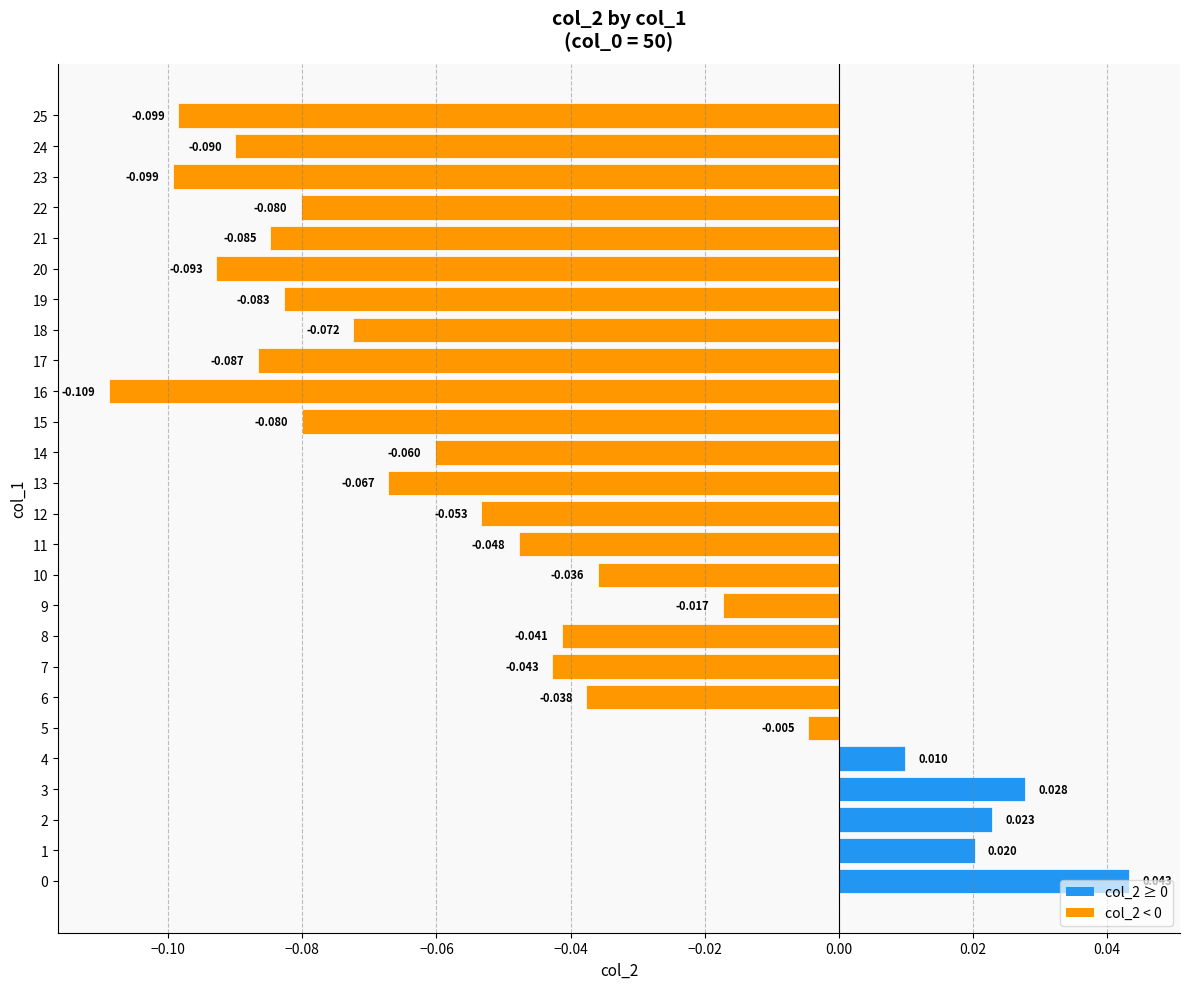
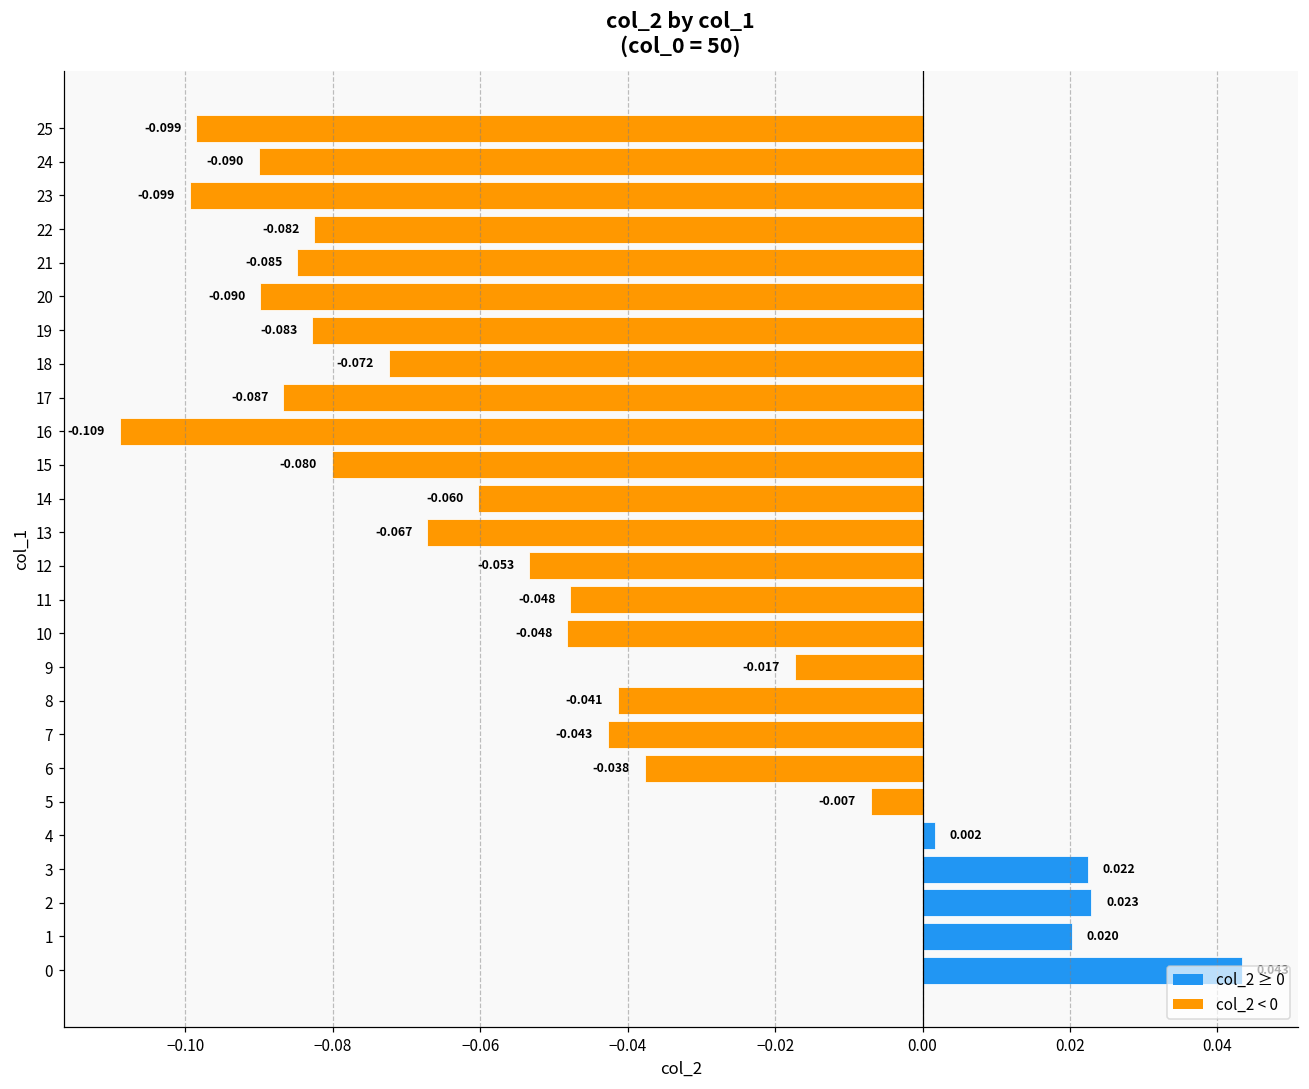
22: -0.080 -> -0.082
20: -0.093 -> -0.090
10: -0.036 -> -0.048
5: -0.005 -> -0.007
4: 0.010 -> 0.002
3: 0.028 -> 0.022
